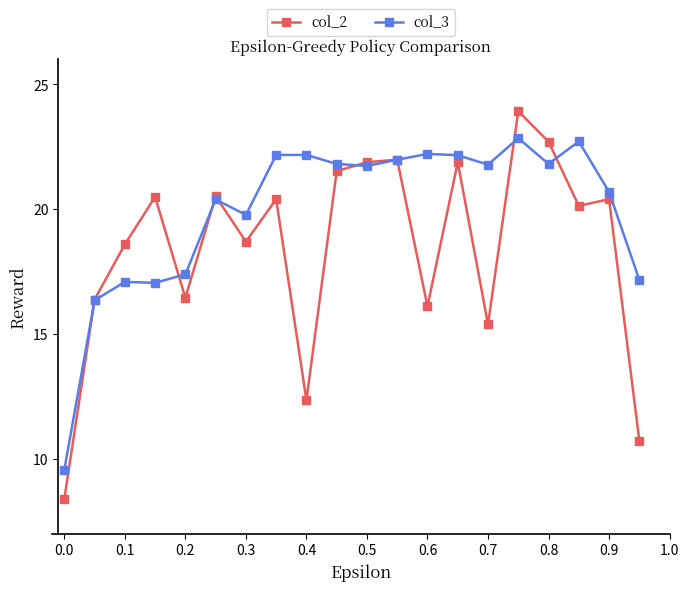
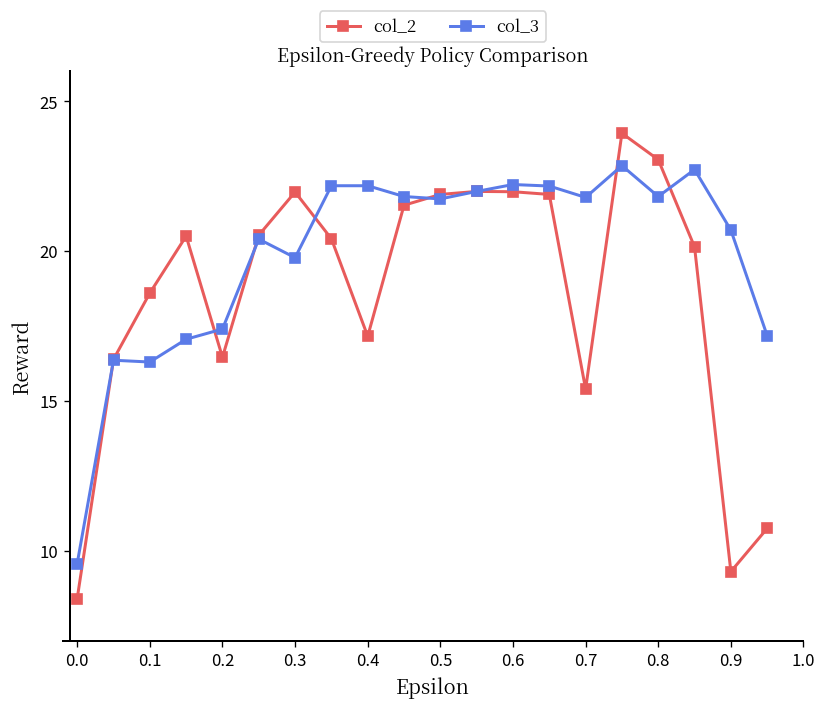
col_3, 0.1: 17.1 -> 16.3
col_2, 0.3: 18.7 -> 22.0
col_2, 0.4: 12.4 -> 17.2
col_2, 0.6: 16.1 -> 22.0
col_2, 0.8: 22.7 -> 23.1
col_2, 0.9: 20.4 -> 9.3
